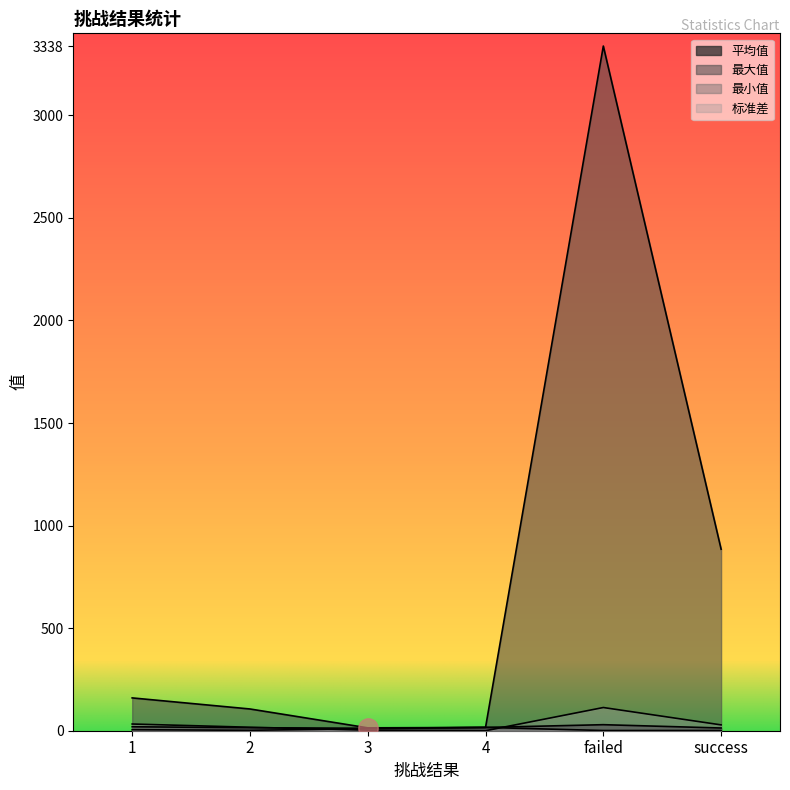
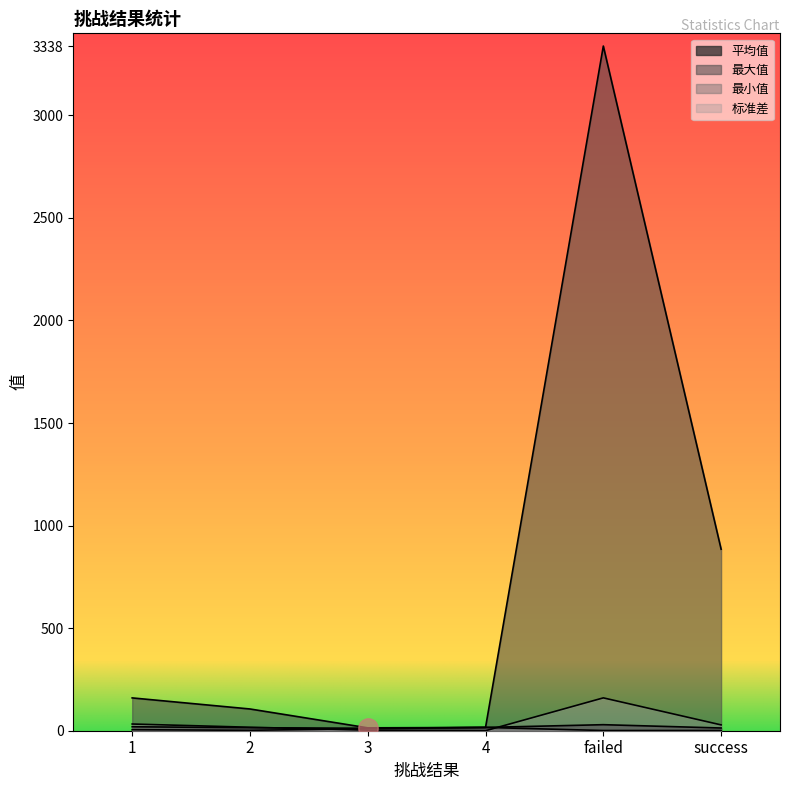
标准差, failed: 110 -> 160
